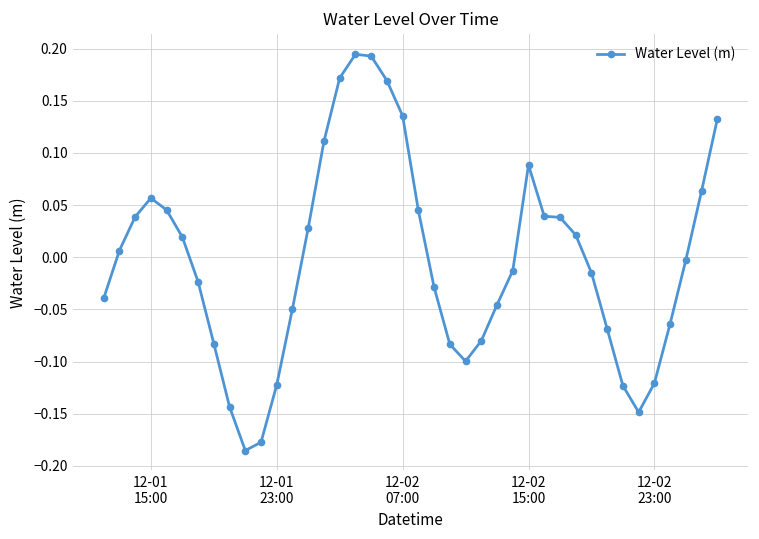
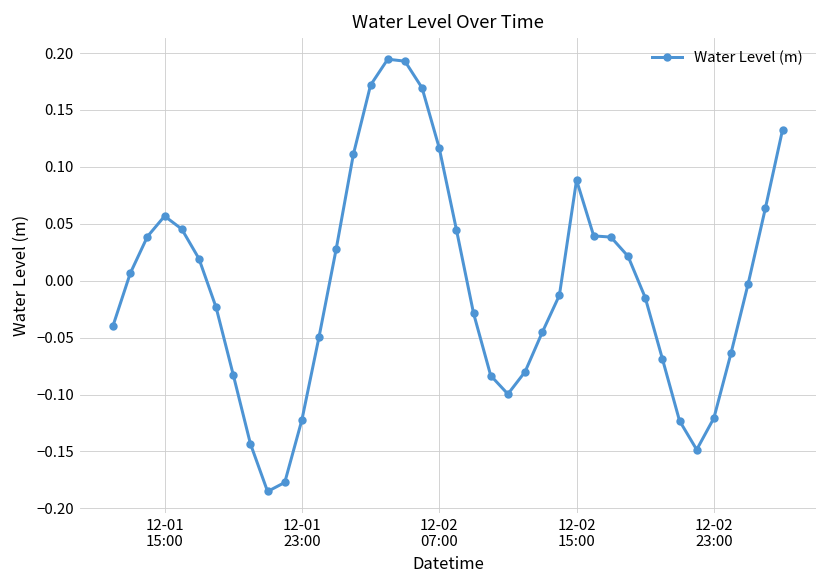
12-02 07:00: 0.14 -> 0.12
